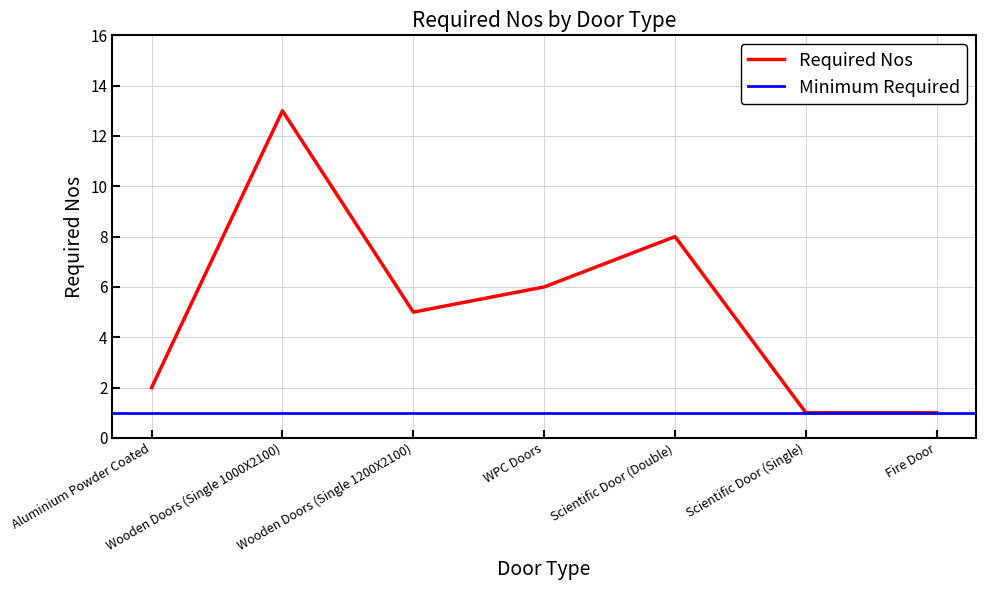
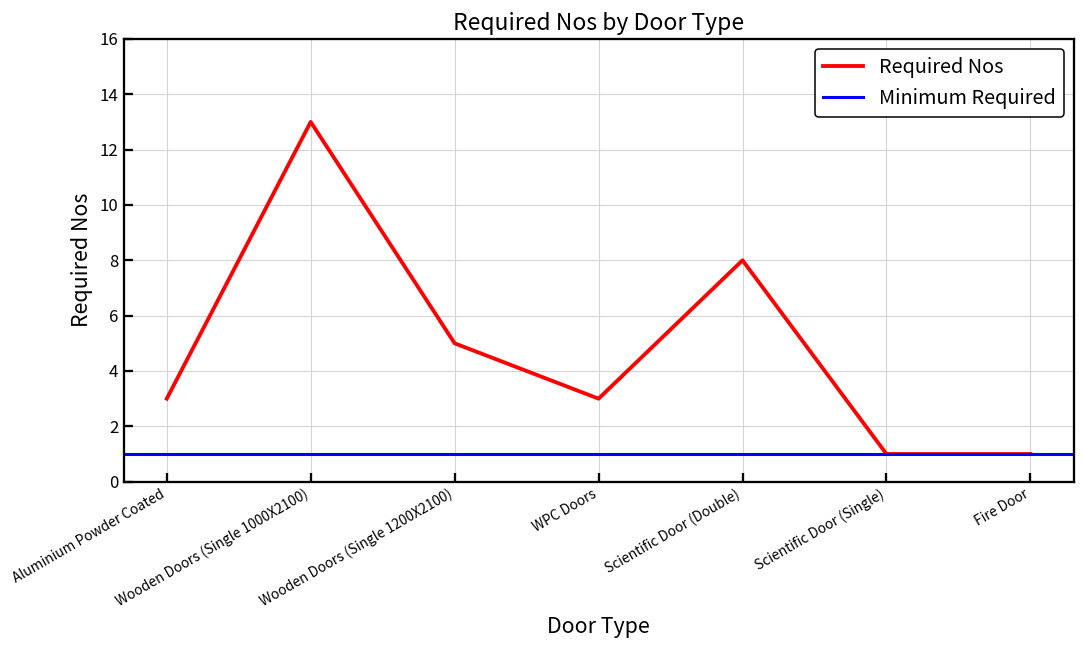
Aluminium Powder Coated: 2 -> 3
WPC Doors: 6 -> 3
